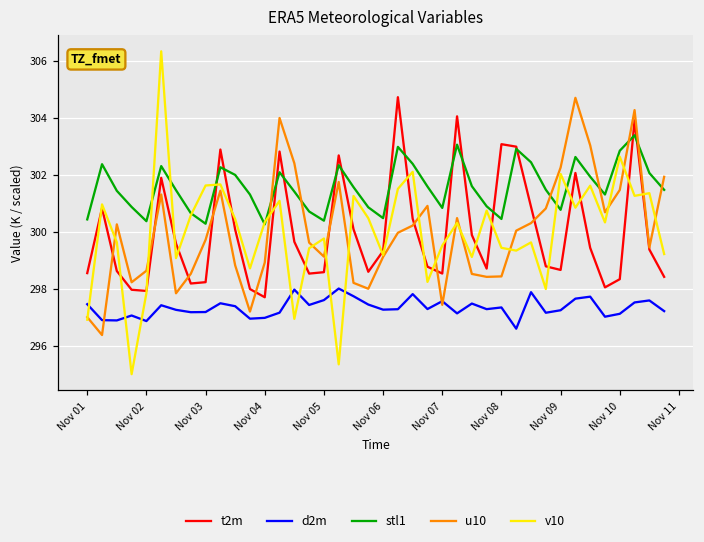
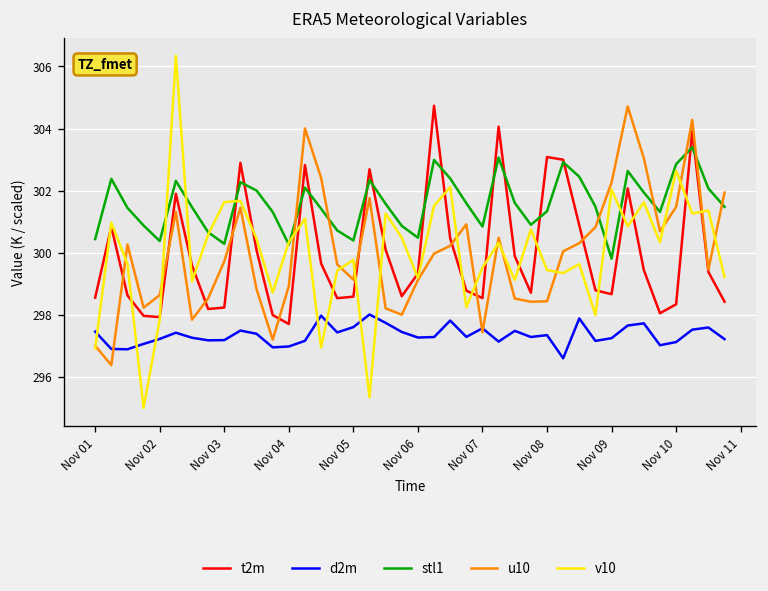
d2m, Nov 02: 296.9 -> 297.2
stl1, Nov 08: 300.5 -> 301.3
stl1, Nov 09: 300.8 -> 299.8
